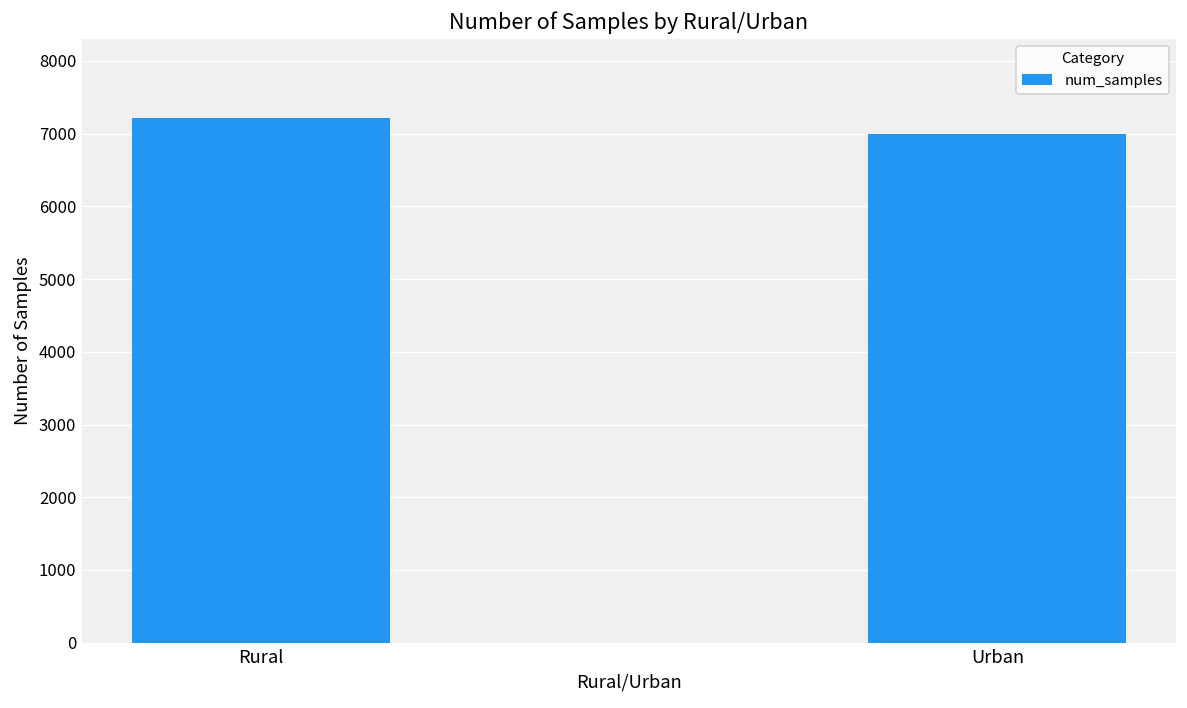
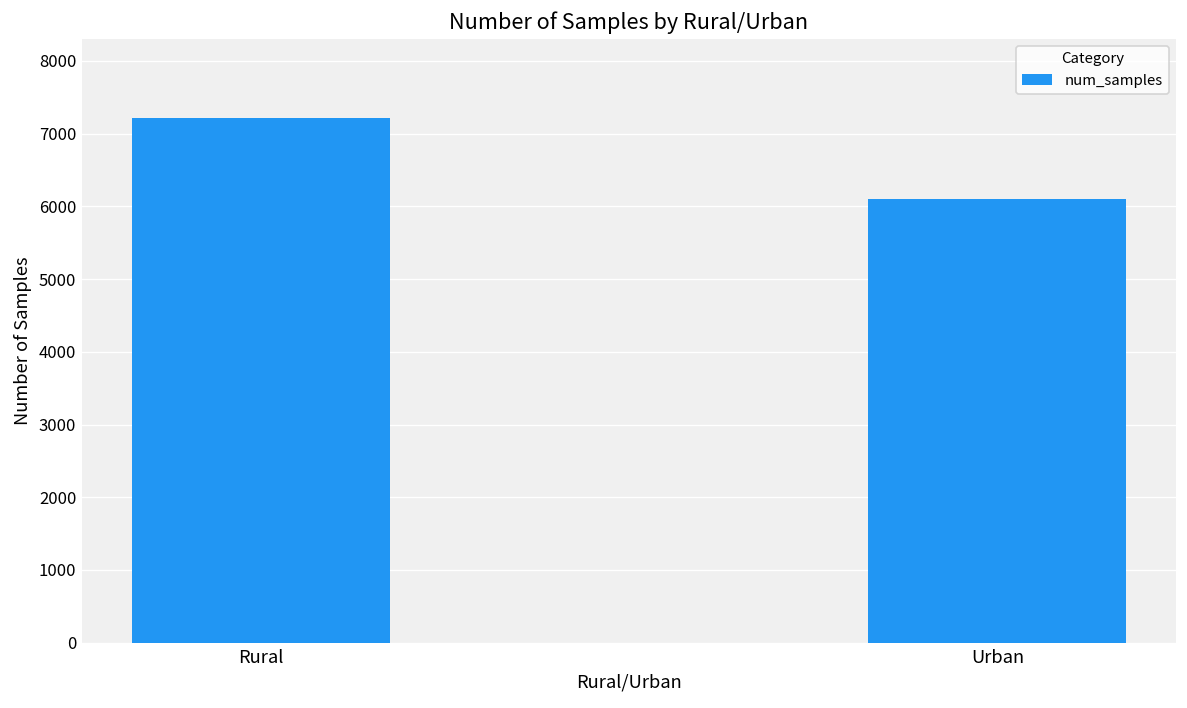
Urban: 7000 -> 6100
